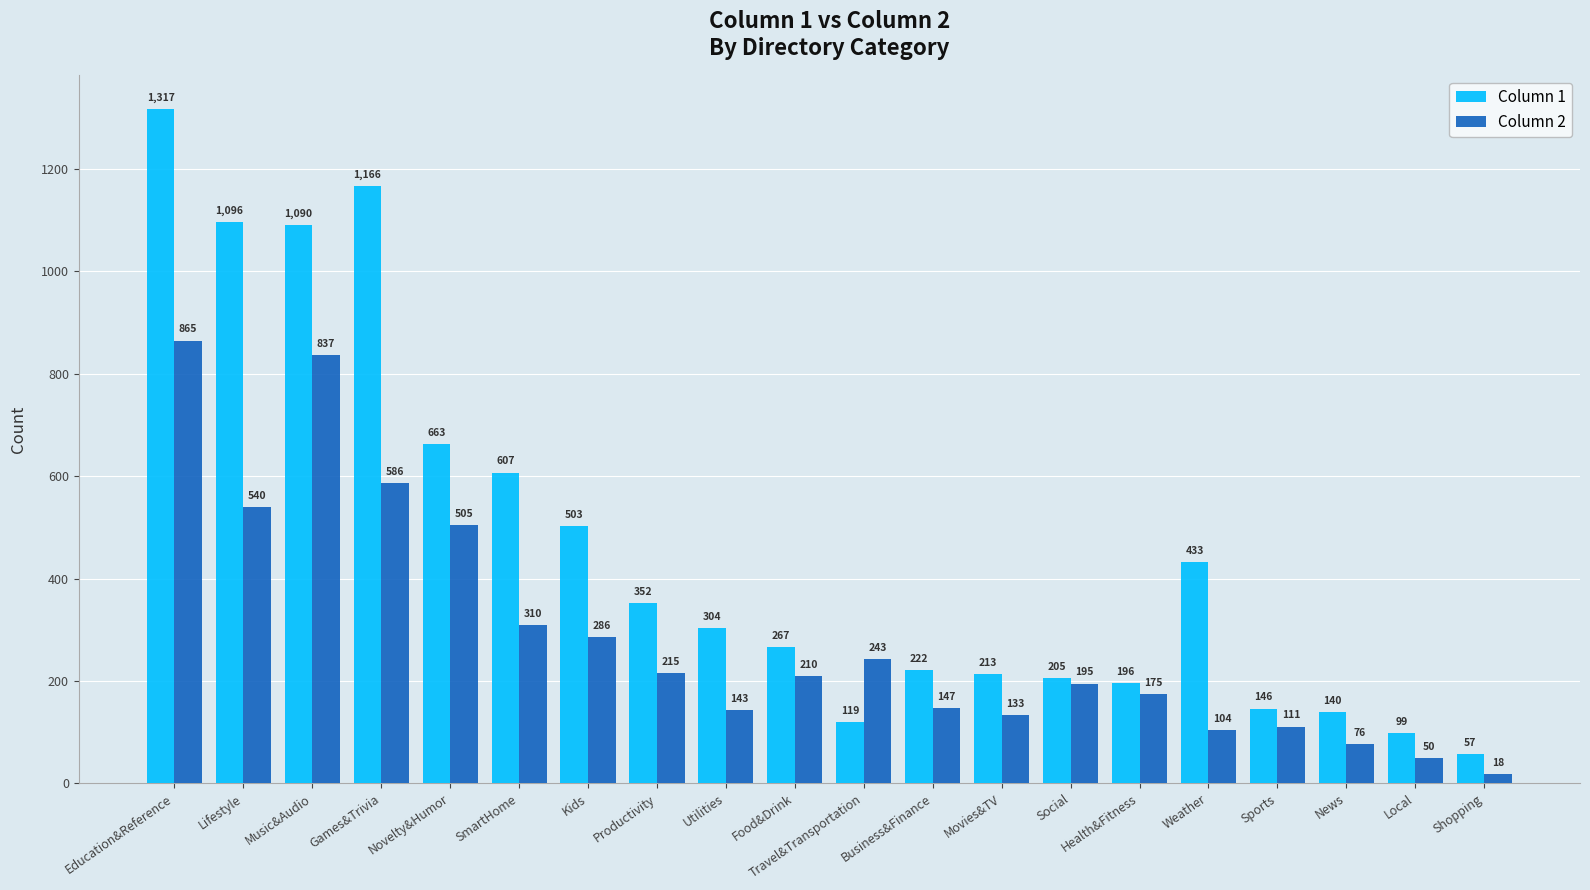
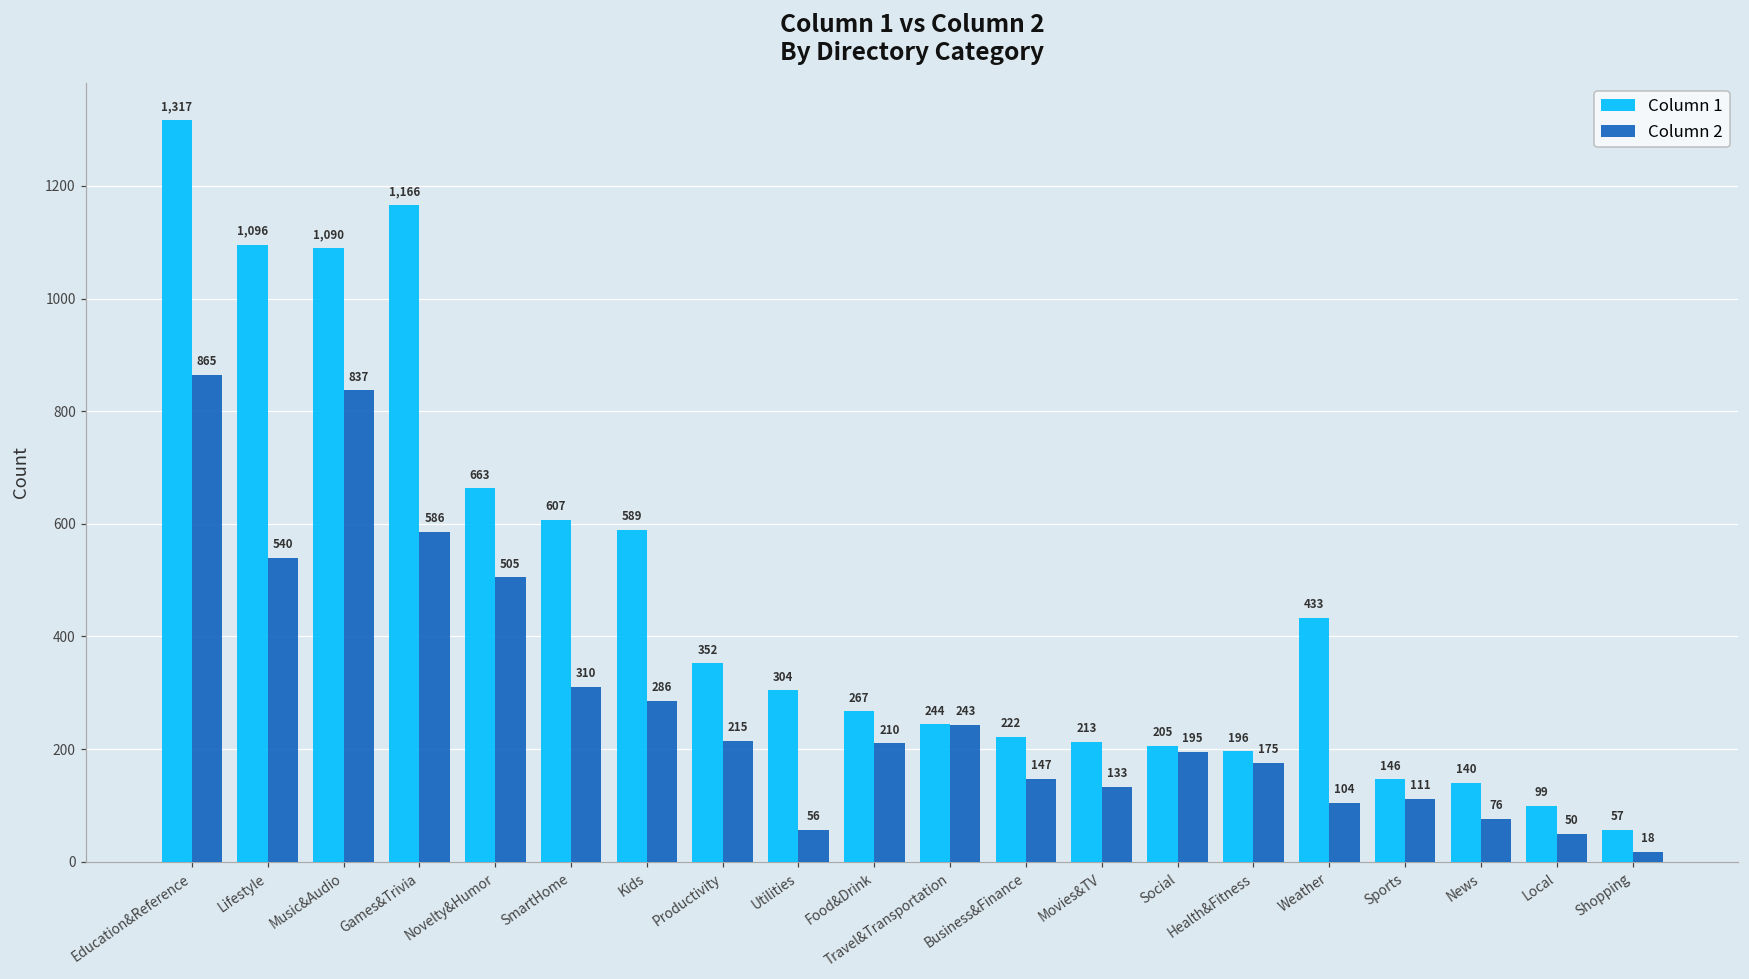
Column 1, Kids: 503 -> 589
Column 2, Utilities: 143 -> 56
Column 1, Travel&Transportation: 119 -> 244
